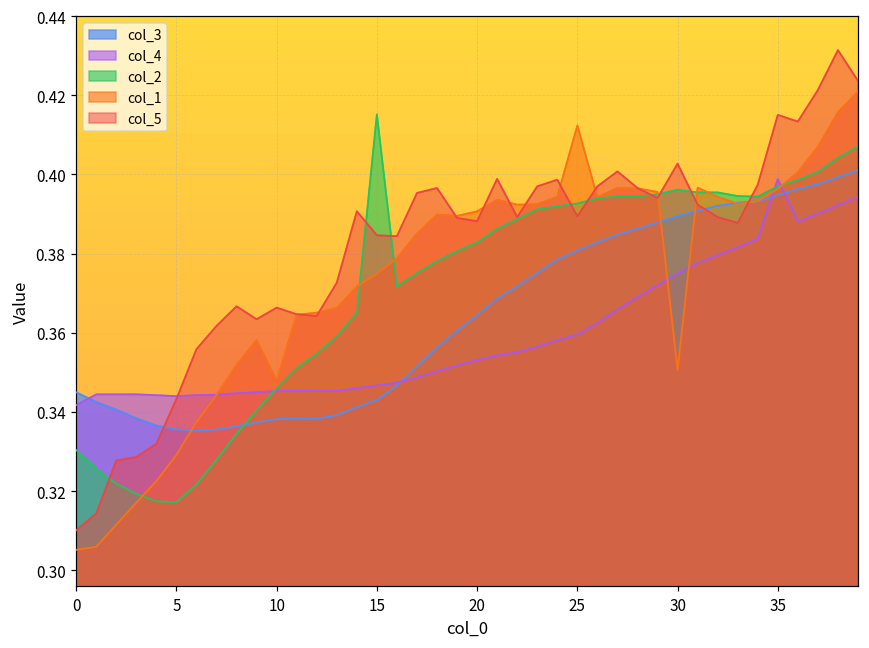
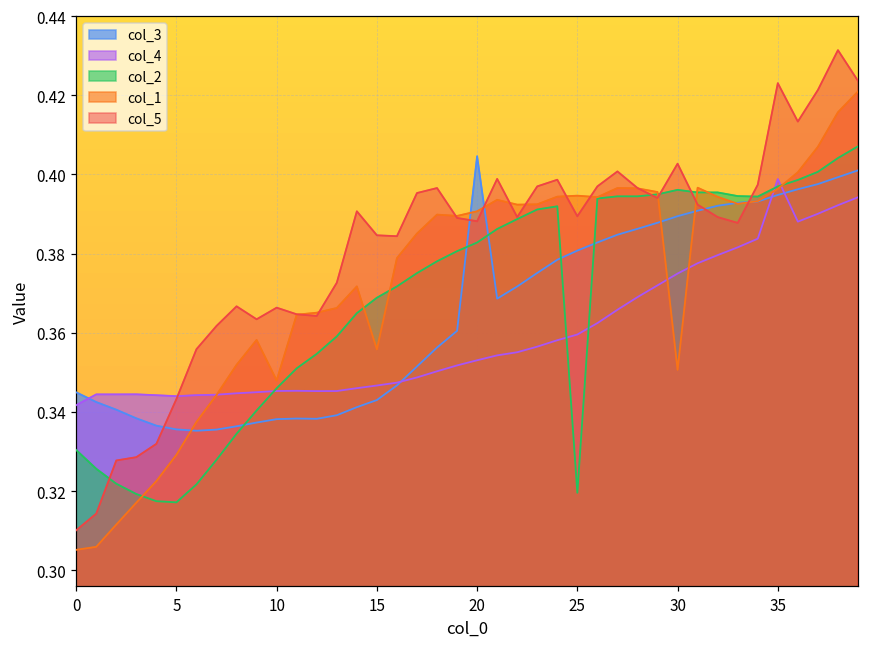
col_2, 15: 0.415 -> 0.369
col_1, 15: 0.375 -> 0.356
col_3, 20: 0.364 -> 0.405
col_2, 25: 0.393 -> 0.320
col_1, 25: 0.412 -> 0.395
col_5, 35: 0.415 -> 0.423
